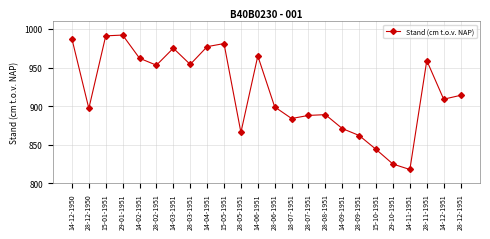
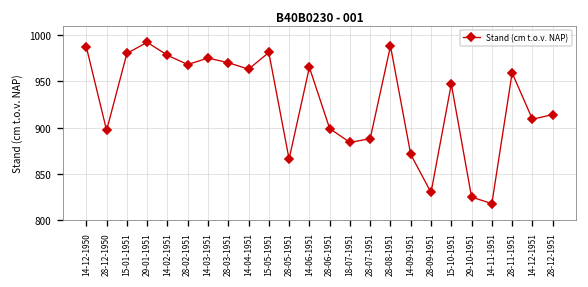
15-01-1951: 990 -> 980
14-02-1951: 960 -> 980
28-02-1951: 950 -> 970
28-03-1951: 950 -> 970
14-04-1951: 980 -> 960
28-08-1951: 890 -> 990
28-09-1951: 860 -> 830
15-10-1951: 840 -> 950
